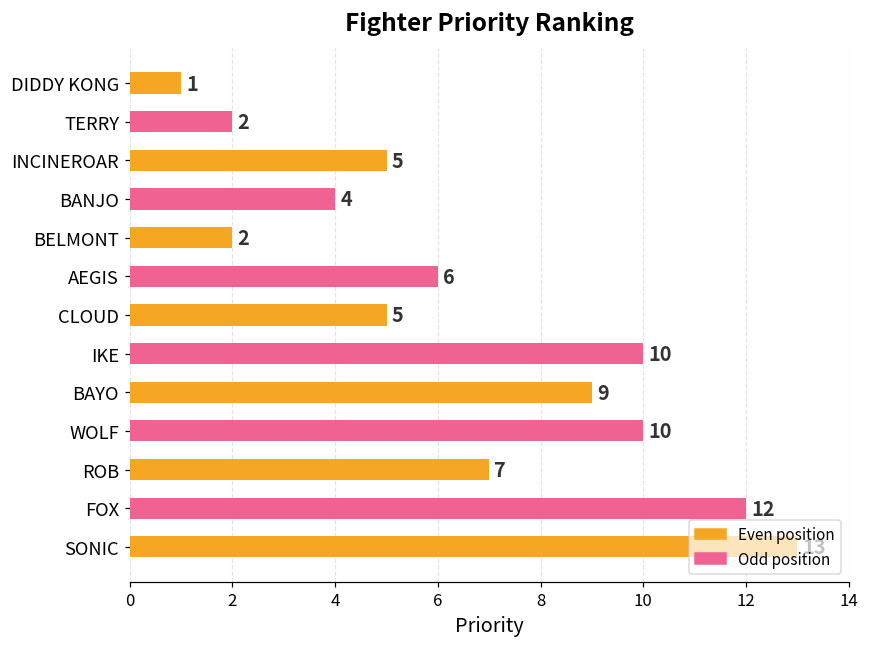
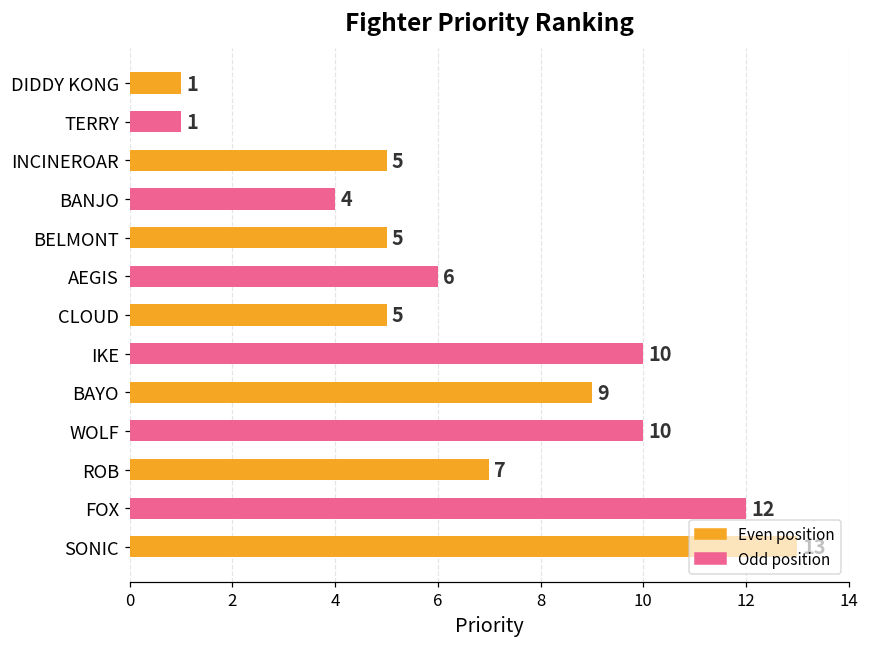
TERRY: 2 -> 1
BELMONT: 2 -> 5
